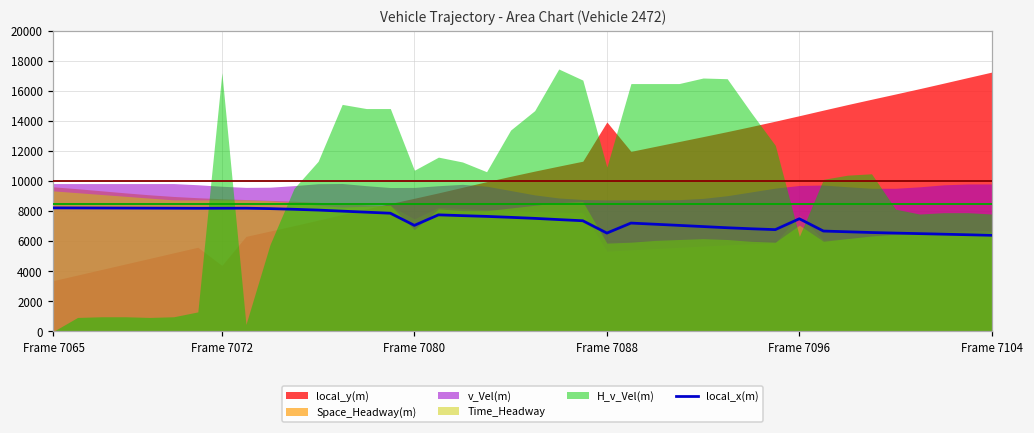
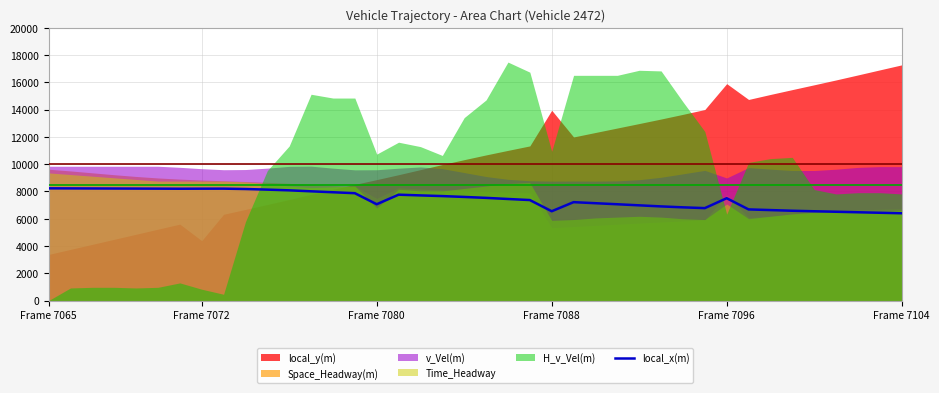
H_v_Vel(m), Frame 7072: 17200 -> 800
local_y(m), Frame 7096: 14400 -> 15900
v_Vel(m), Frame 7096: 9700 -> 9000
